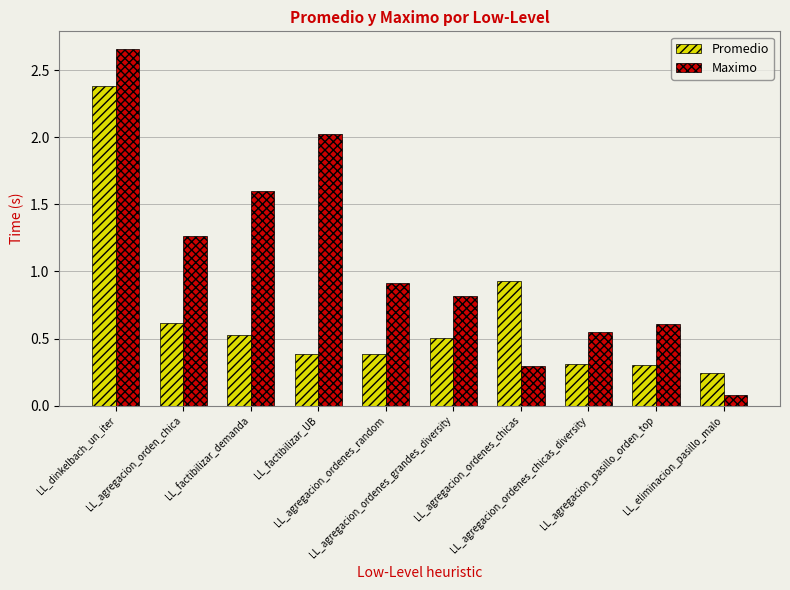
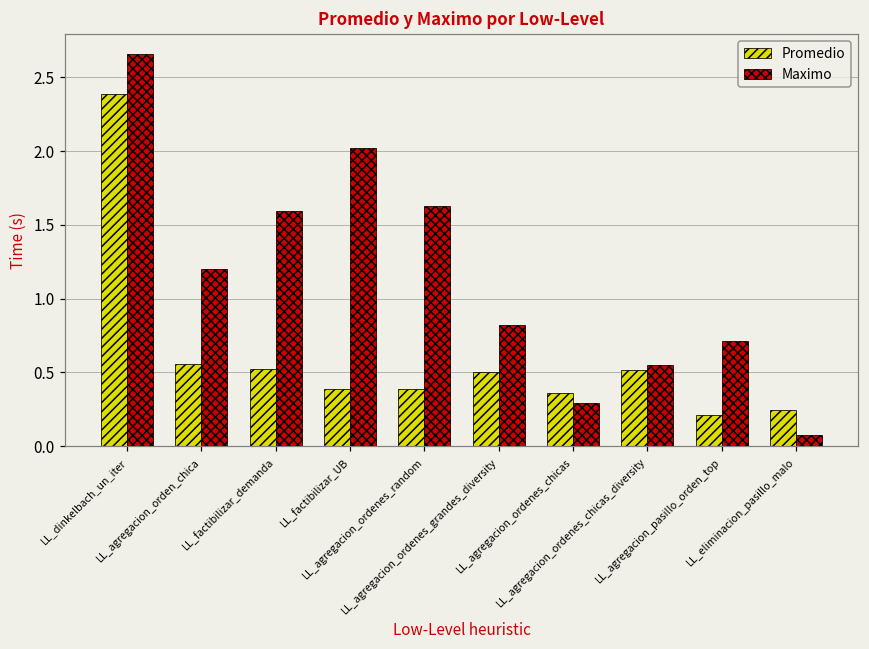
Promedio, LL_agregacion_orden_chica: 0.62 -> 0.56
Maximo, LL_agregacion_orden_chica: 1.26 -> 1.20
Maximo, LL_agregacion_ordenes_random: 0.91 -> 1.63
Promedio, LL_agregacion_ordenes_chicas: 0.93 -> 0.36
Promedio, LL_agregacion_ordenes_chicas_diversity: 0.31 -> 0.52
Promedio, LL_agregacion_pasillo_orden_top: 0.30 -> 0.21
Maximo, LL_agregacion_pasillo_orden_top: 0.61 -> 0.71
